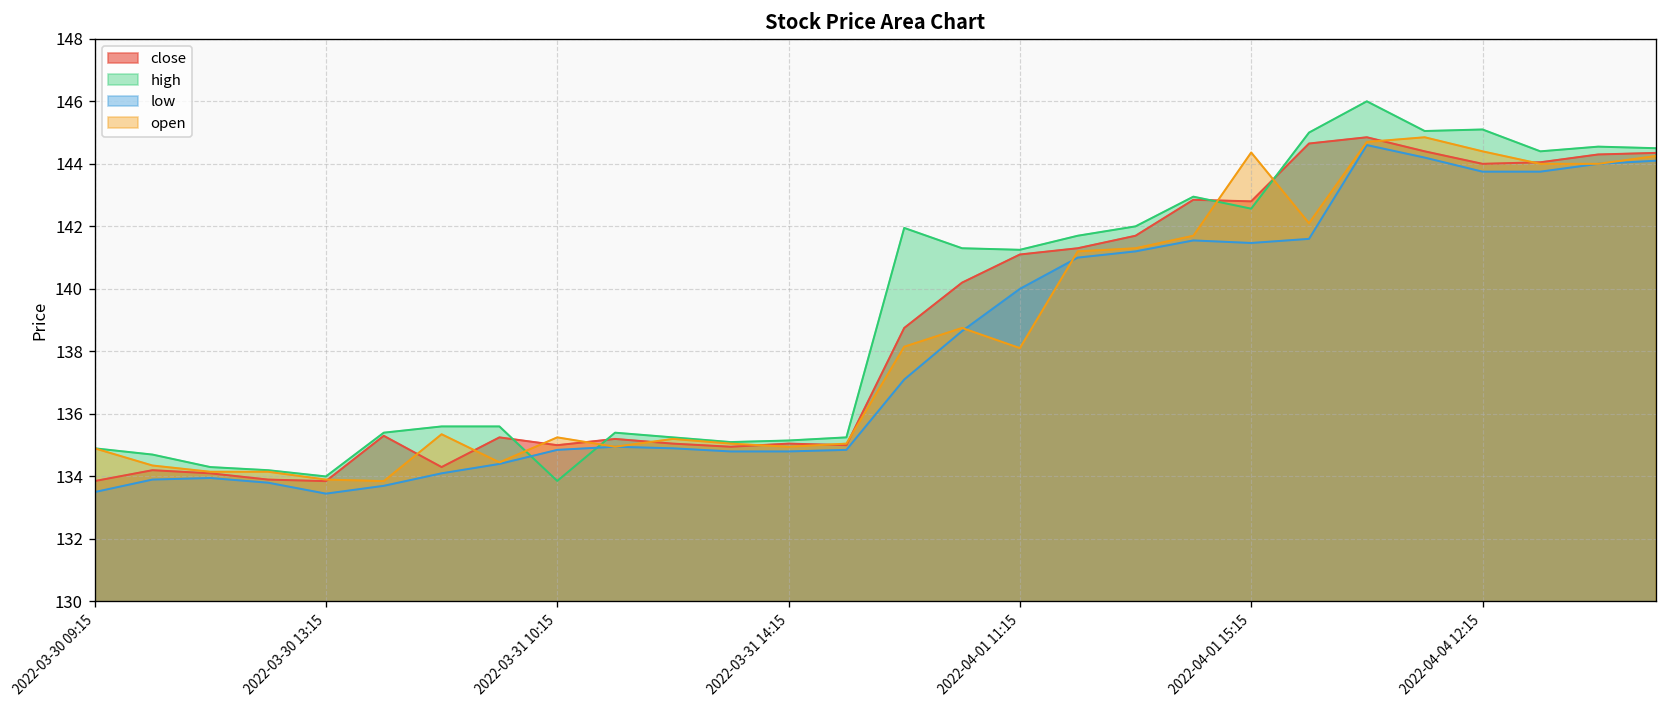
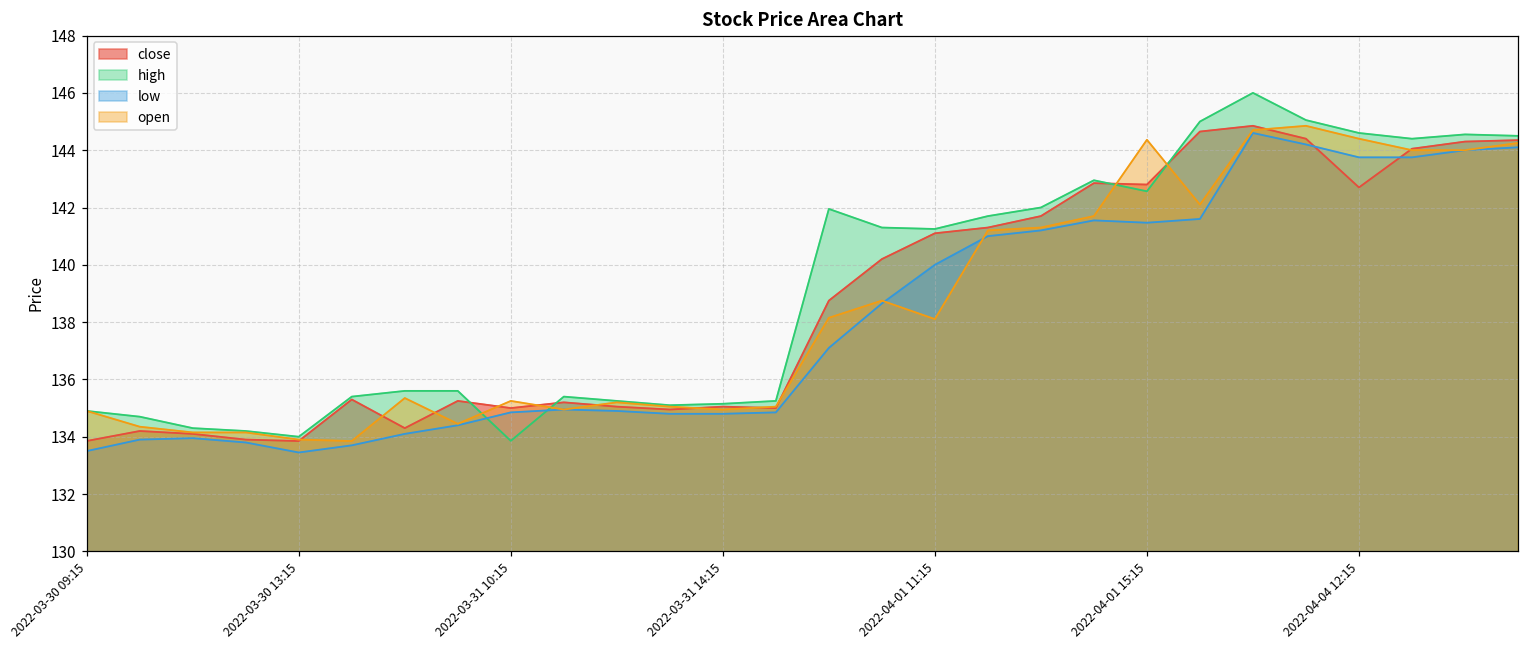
close, 2022-04-04 12:15: 144.0 -> 142.7
high, 2022-04-04 12:15: 145.1 -> 144.6
